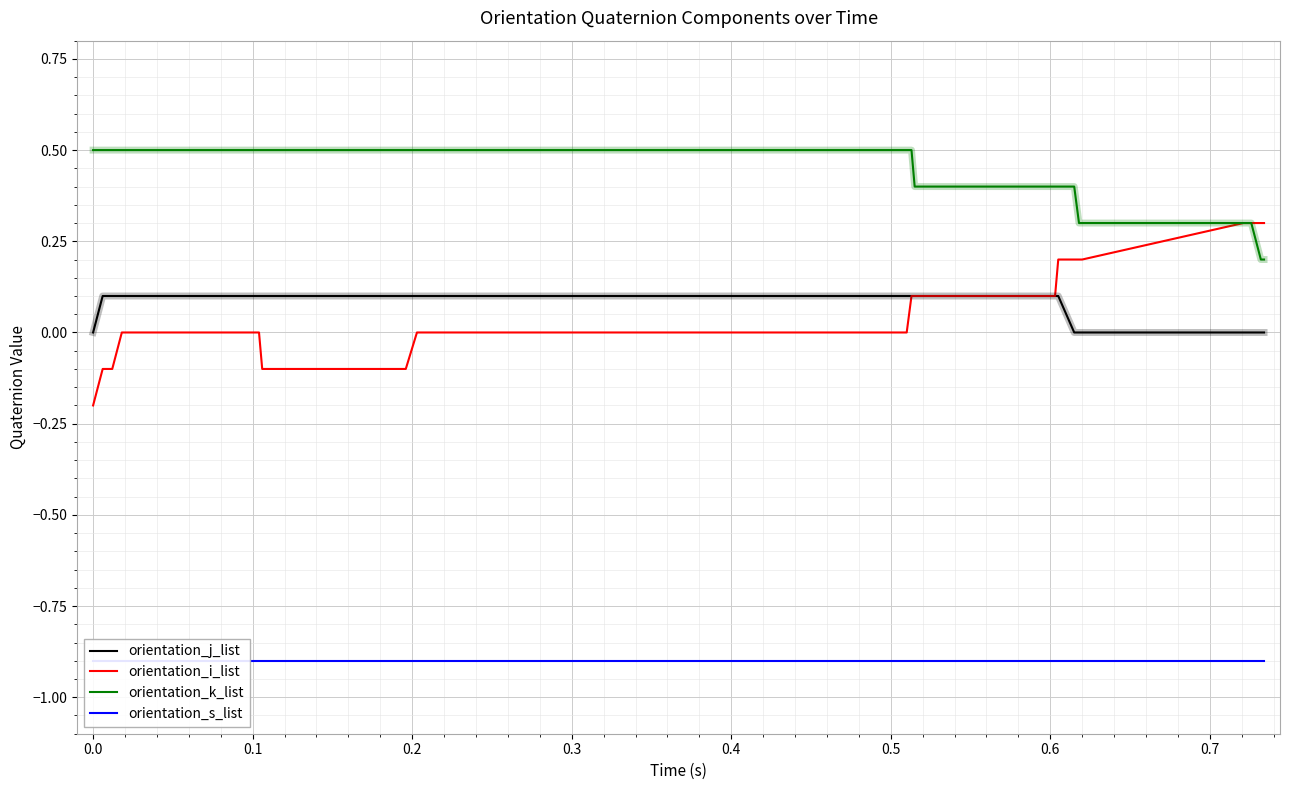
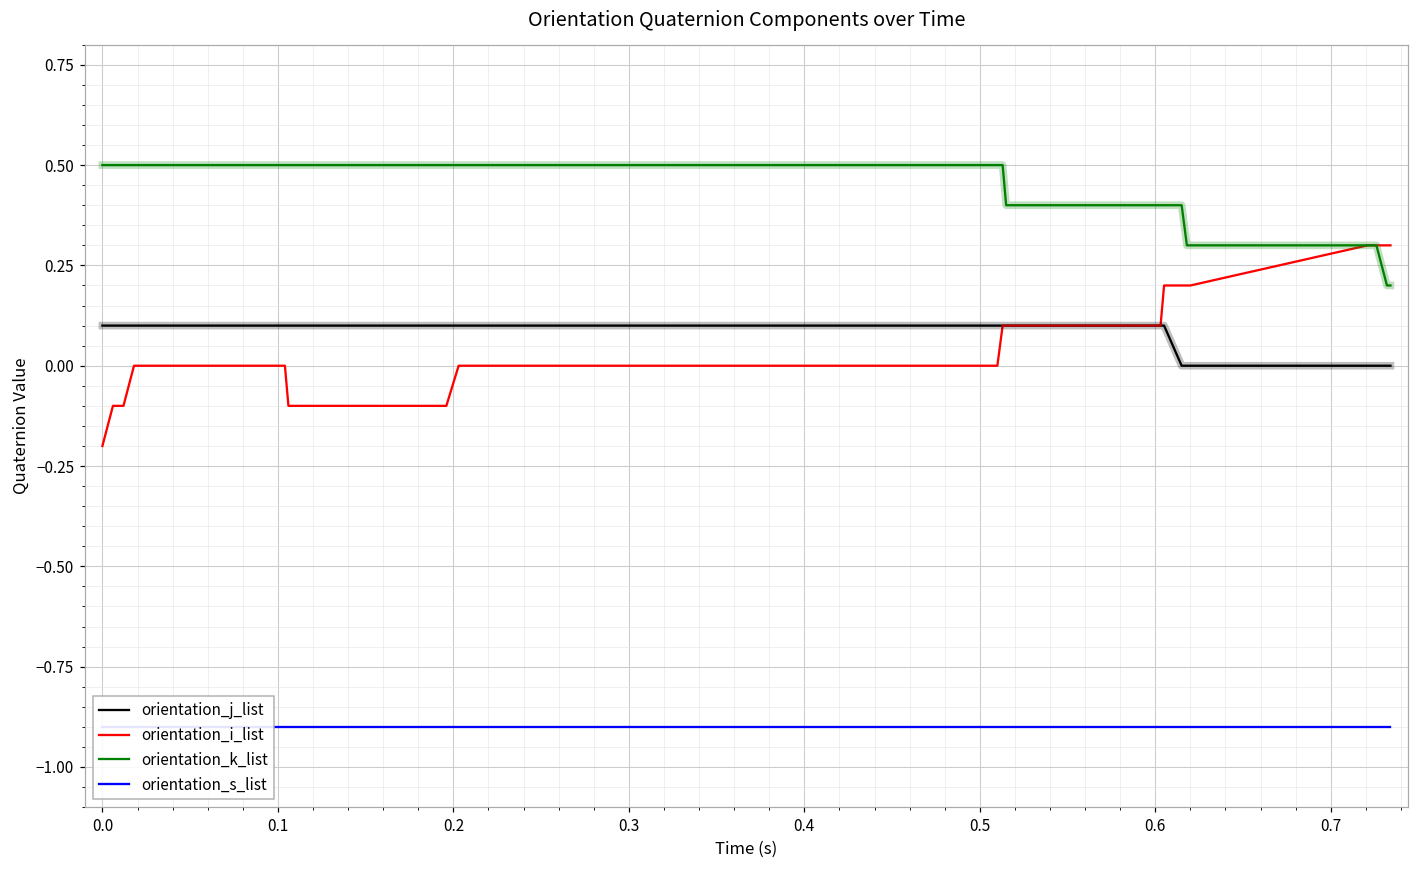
orientation_j_list, 0.0: 0.0 -> 0.1
